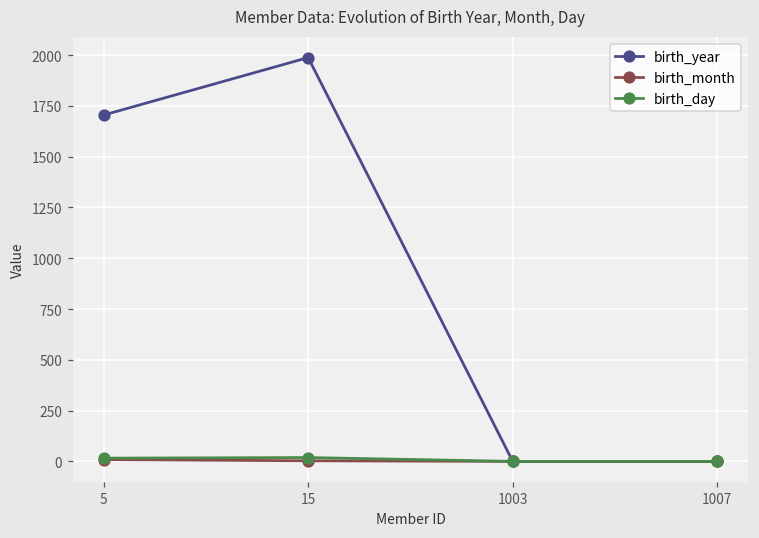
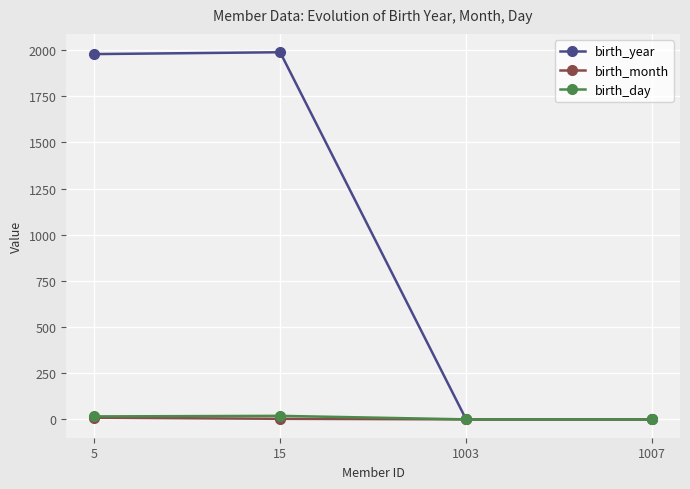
birth_year, 5: 1710 -> 1980
